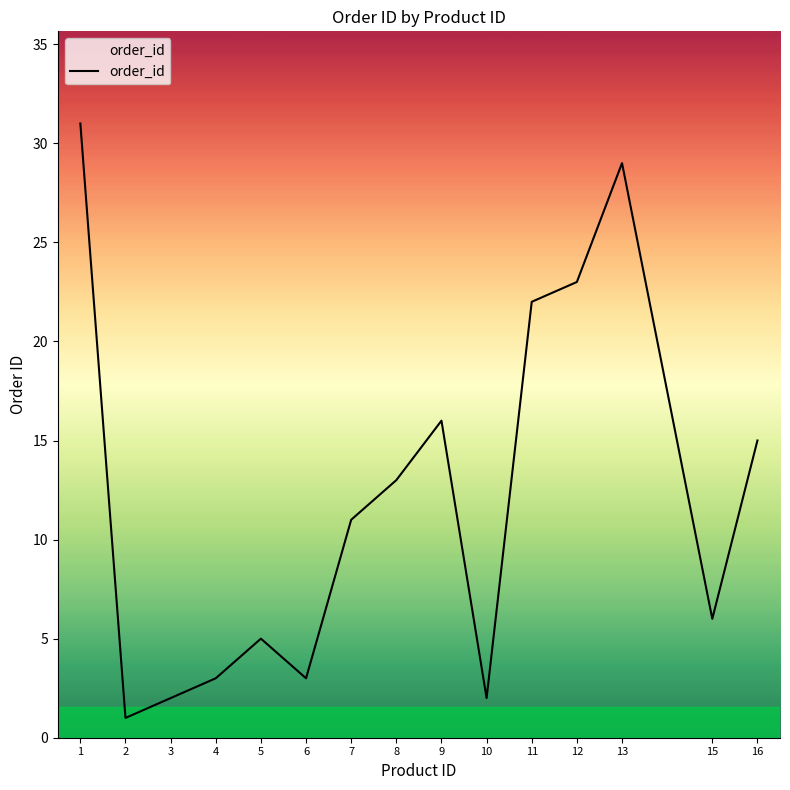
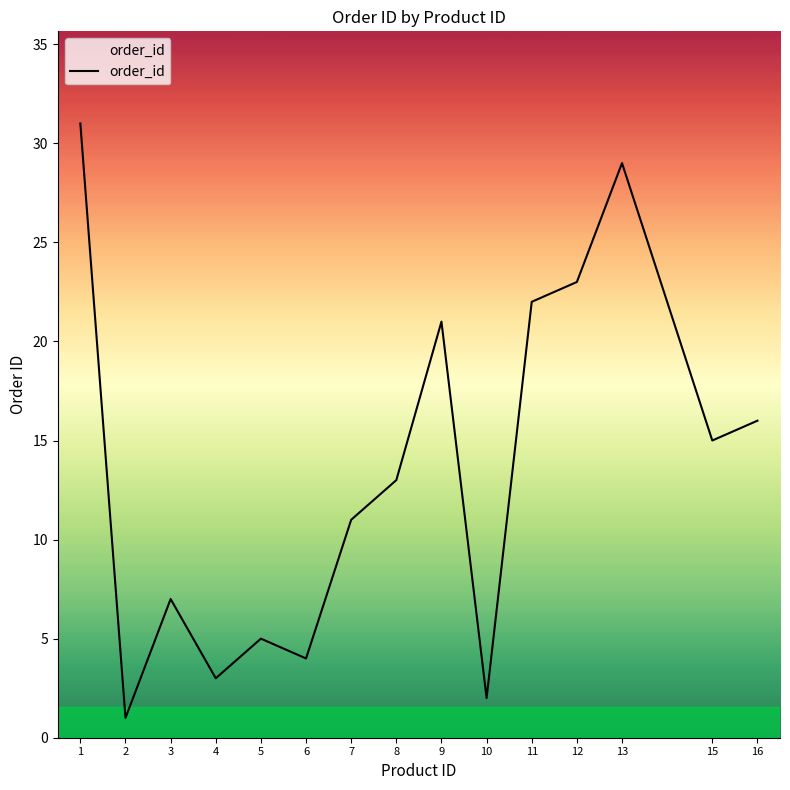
3: 2 -> 7
6: 3 -> 4
9: 16 -> 21
15: 6 -> 15
16: 15 -> 16
